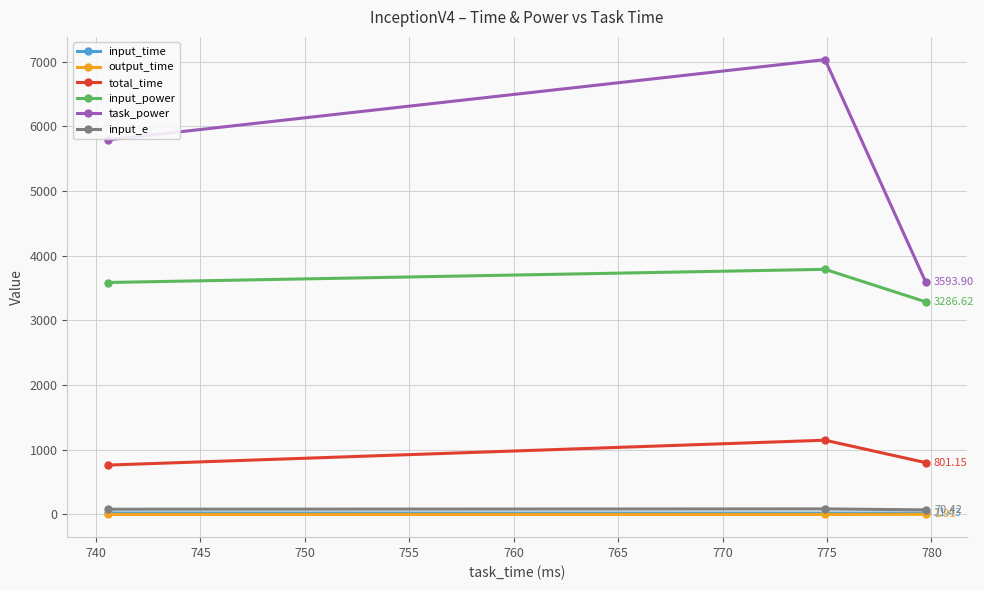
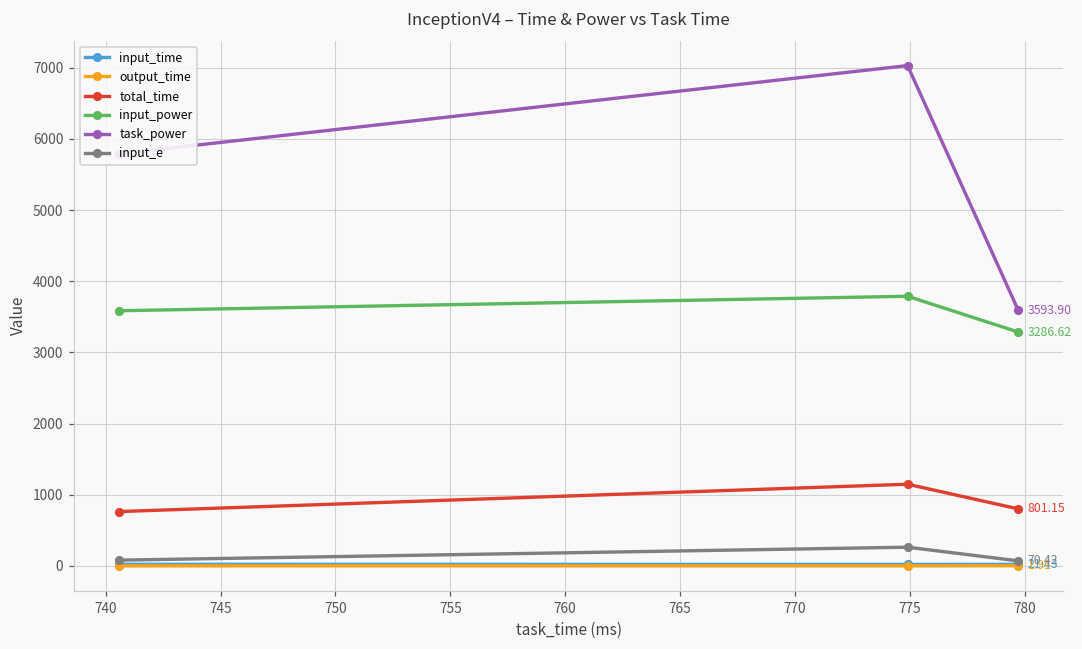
input_e, 775: 100 -> 300
